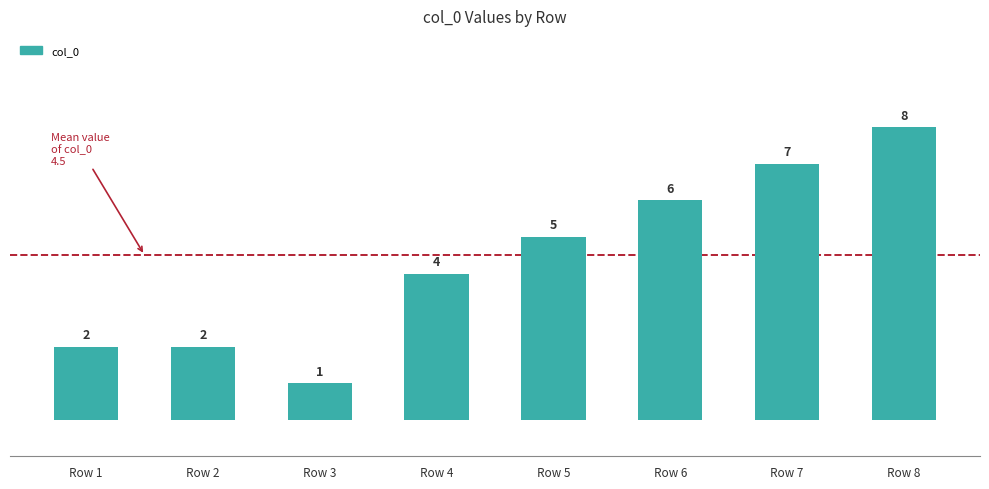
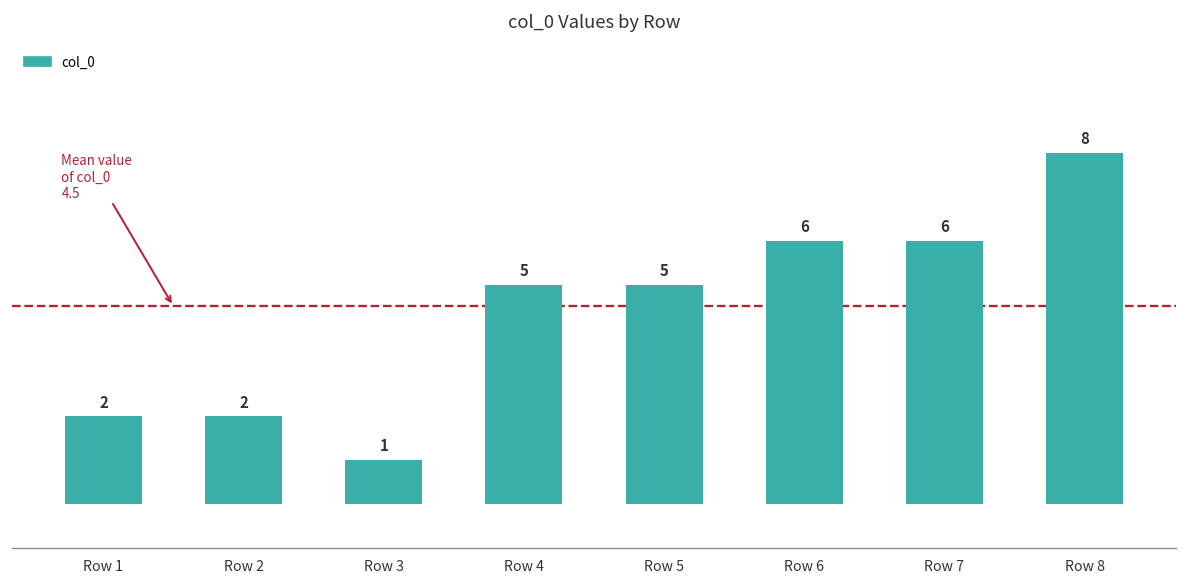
Row 4: 4 -> 5
Row 7: 7 -> 6
